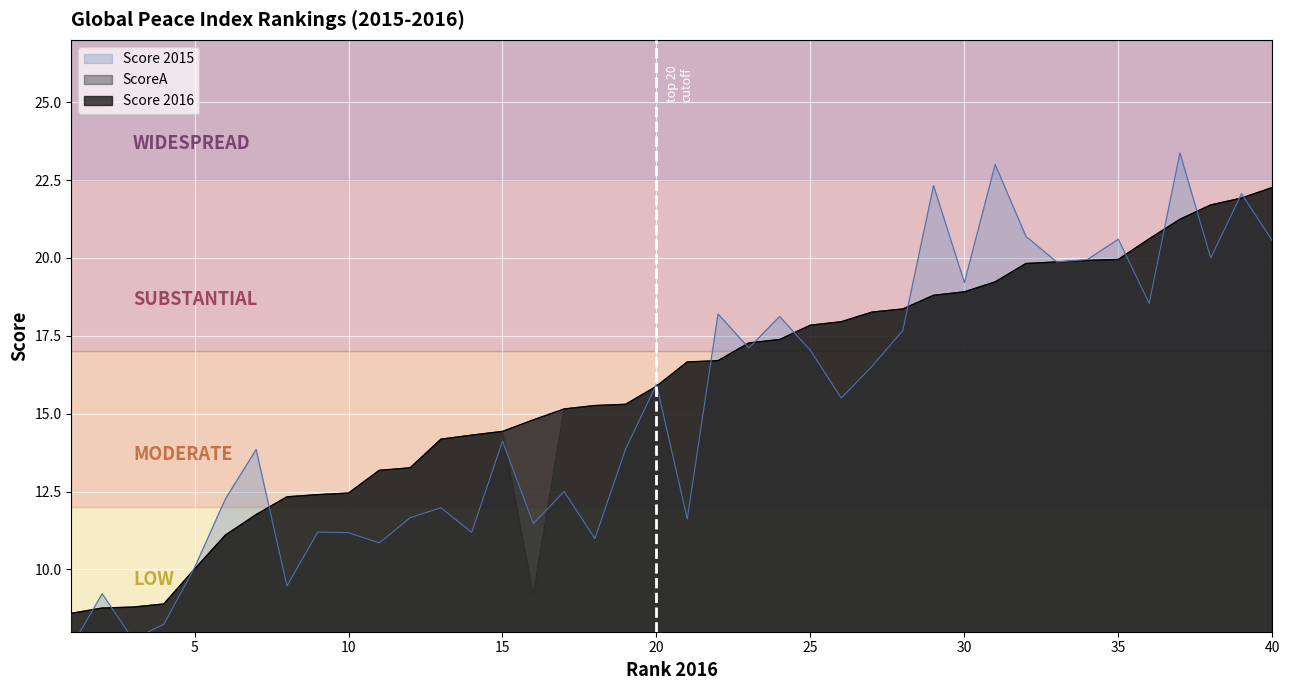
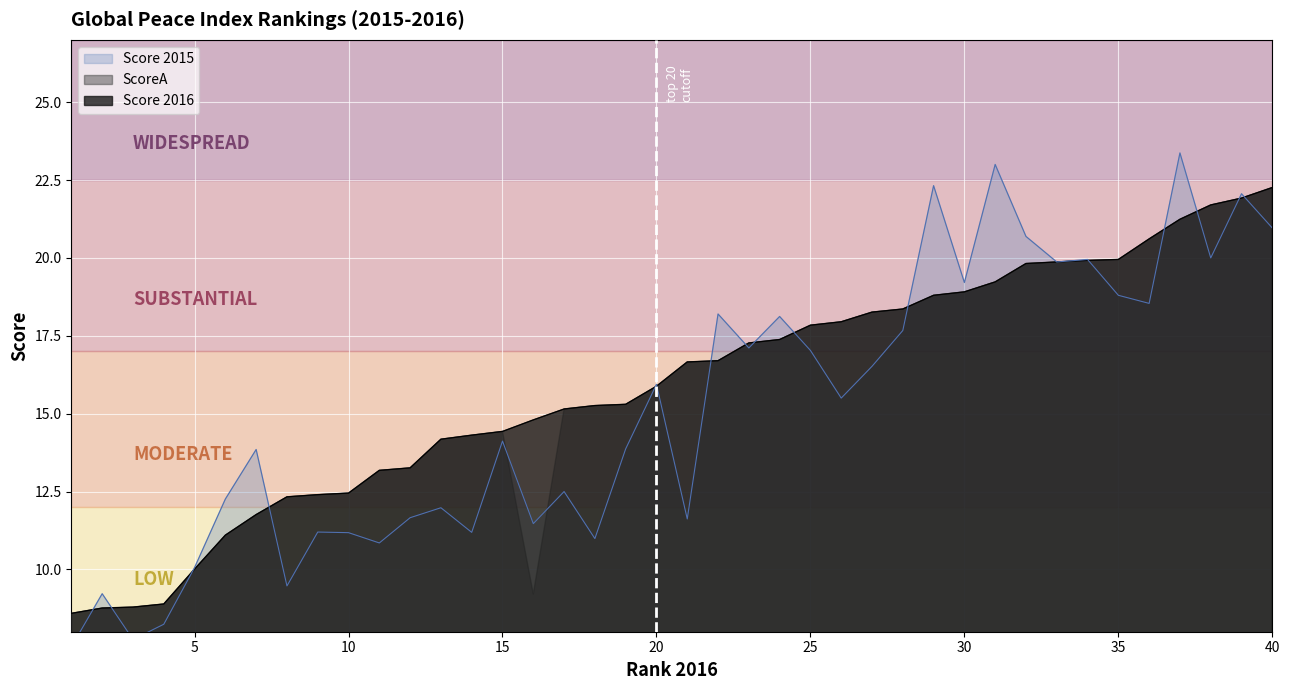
Score 2015, 35: 20.6 -> 18.8
Score 2015, 40: 20.6 -> 21.0
